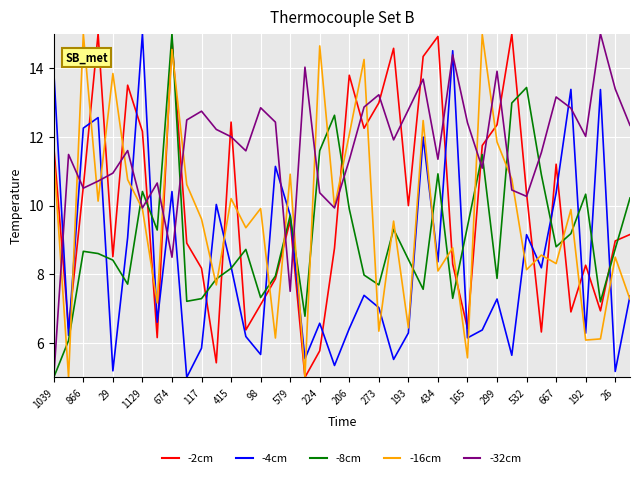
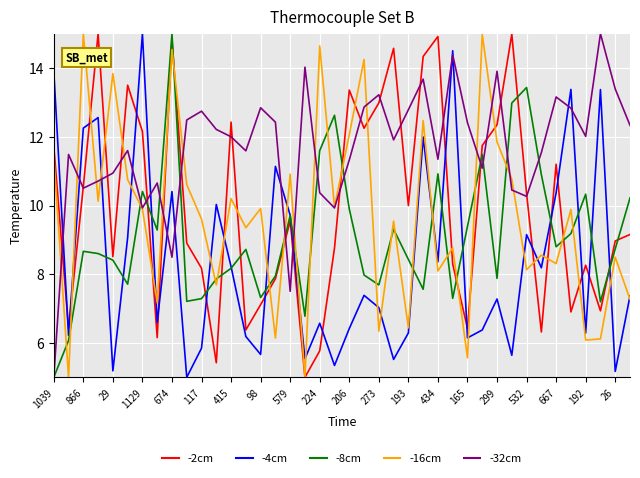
-2cm, 206: 13.8 -> 13.4
